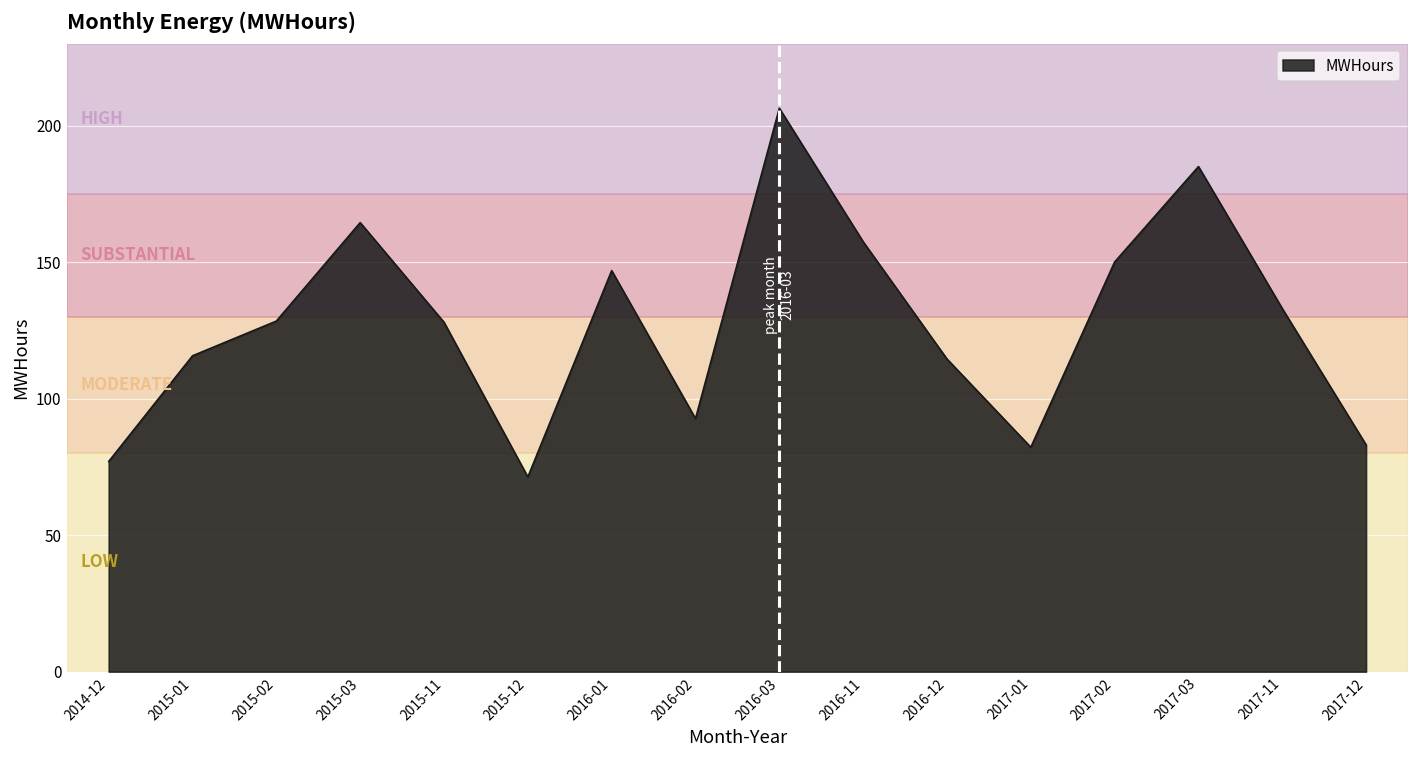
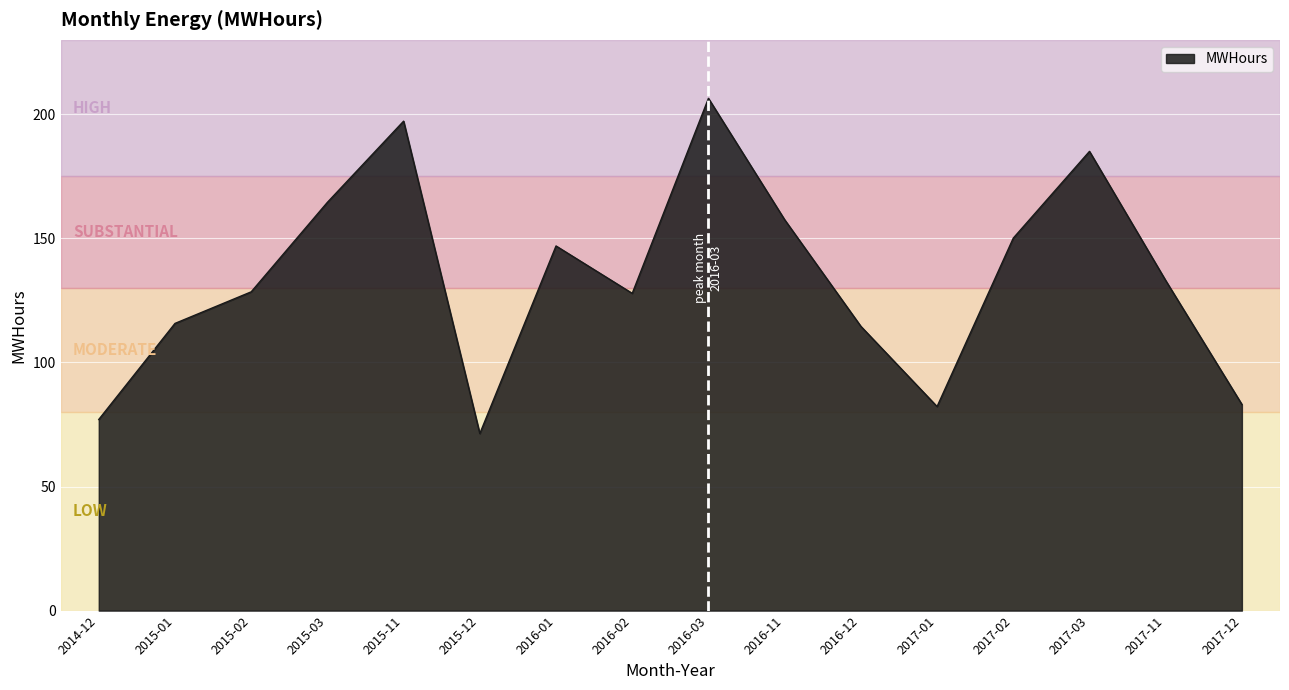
2015-11: 128 -> 197
2016-02: 93 -> 128
